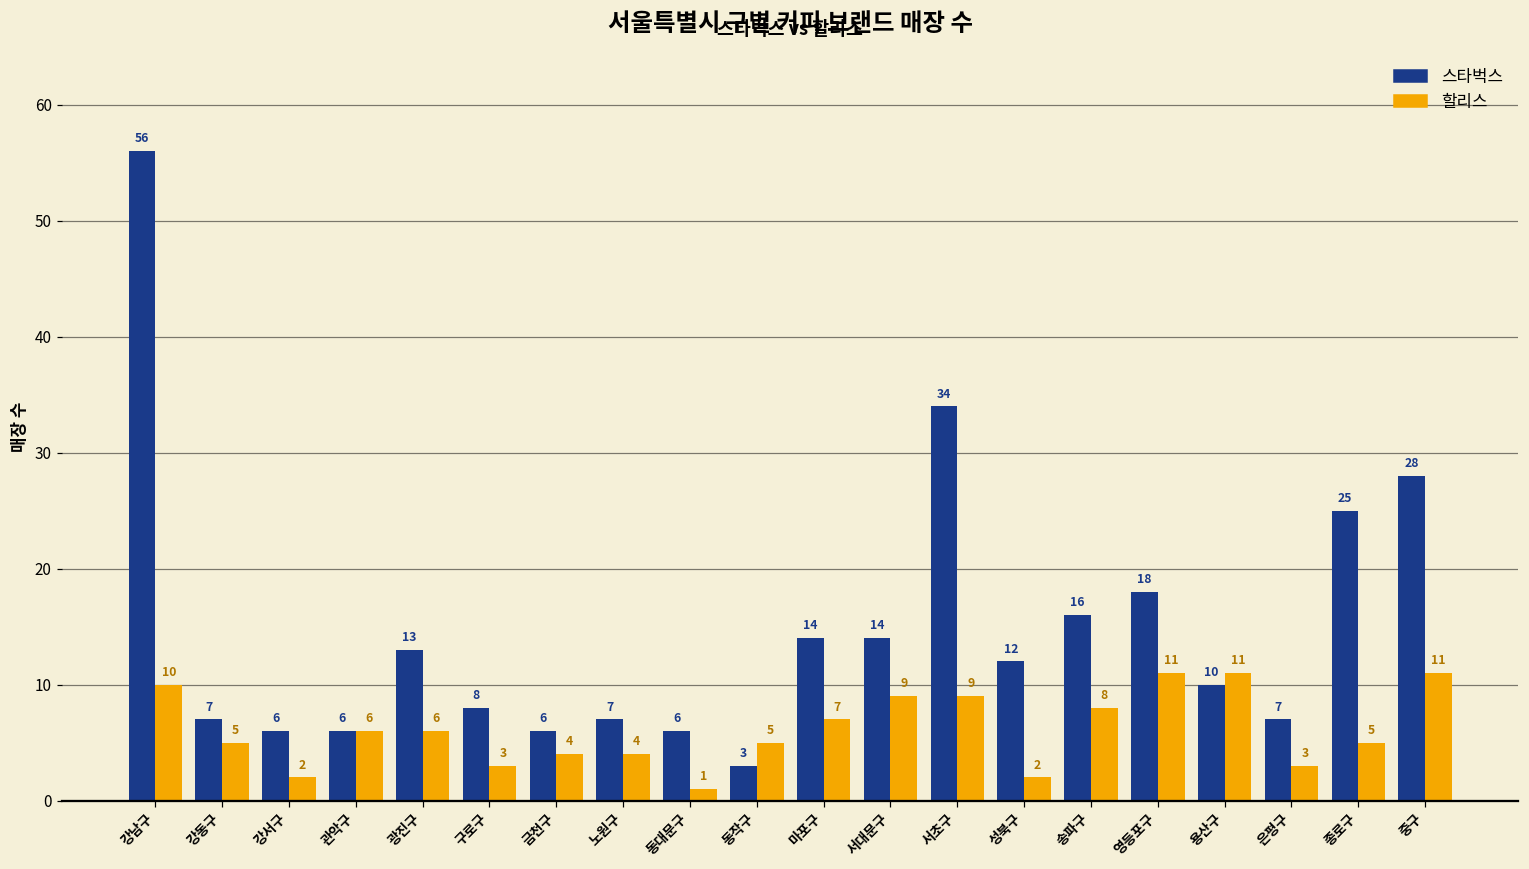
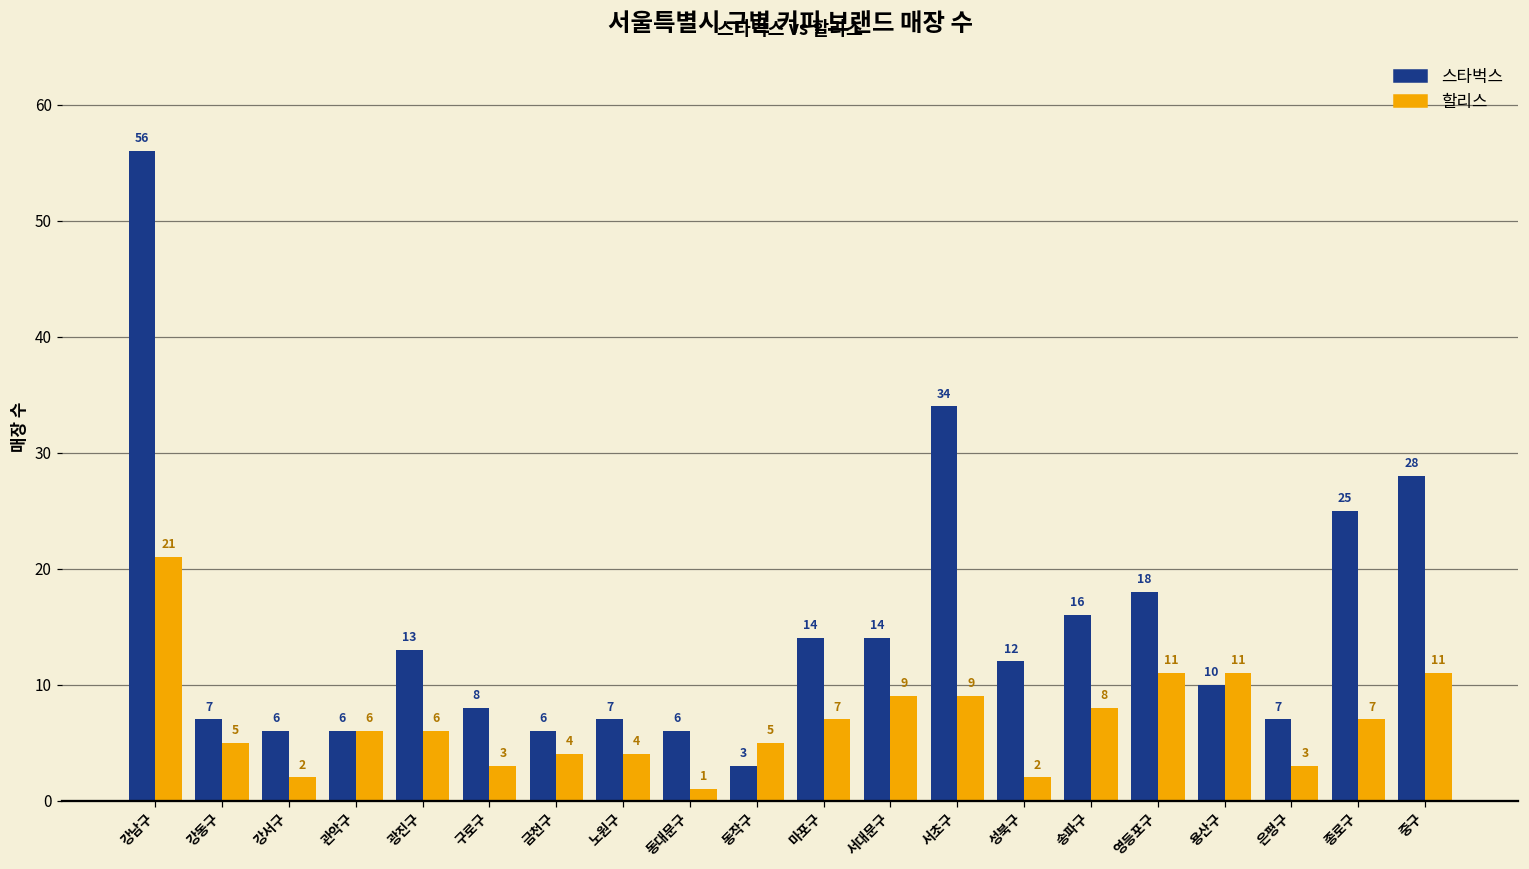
할리스, 강남구: 10 -> 21
할리스, 종로구: 5 -> 7
